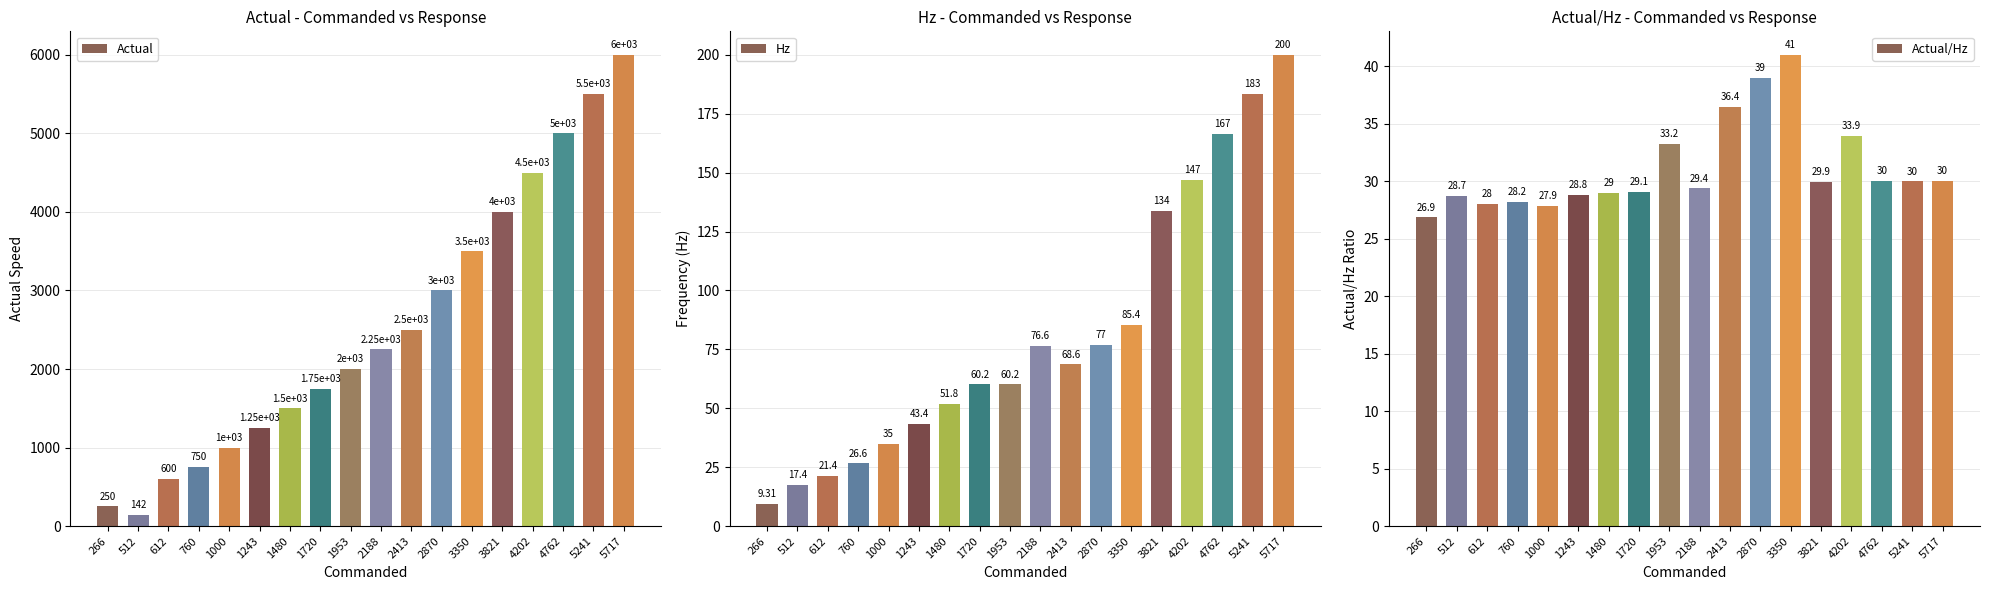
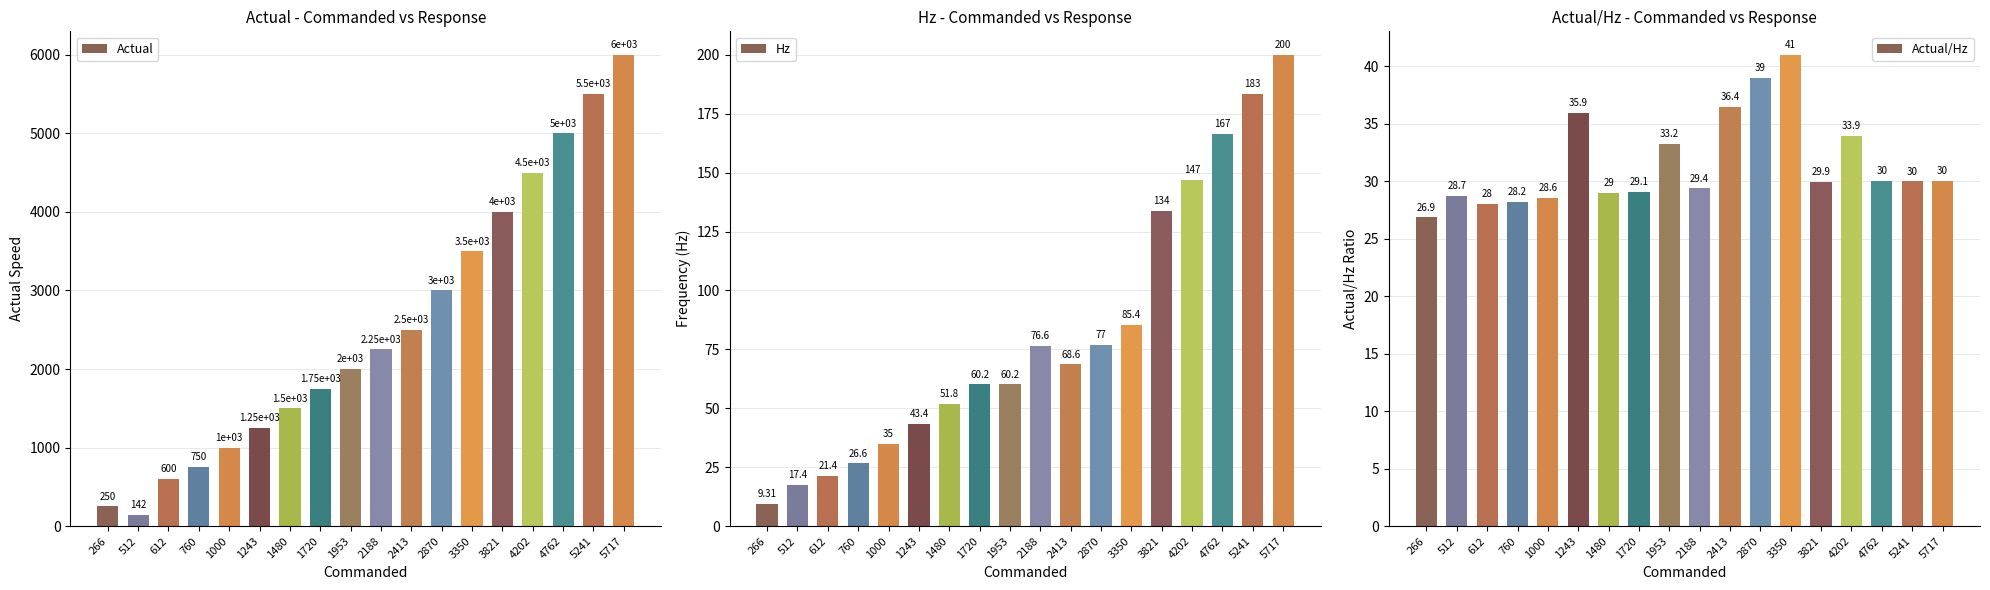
Actual/Hz - Commanded vs Response, 1000: 27.9 -> 28.6
Actual/Hz - Commanded vs Response, 1243: 28.8 -> 35.9
